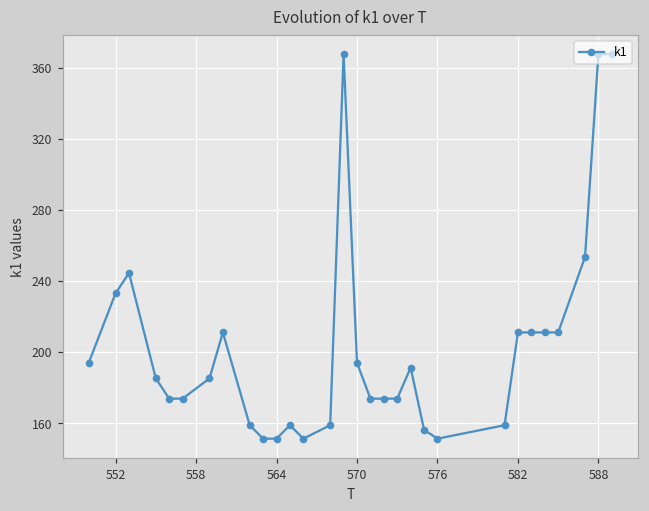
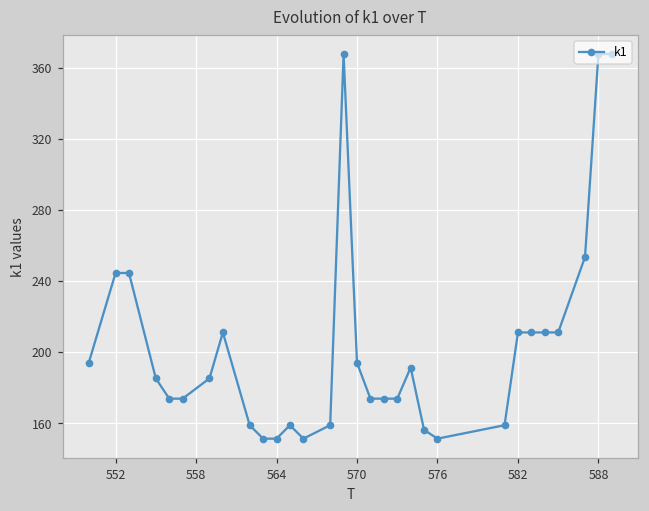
552: 233 -> 244
